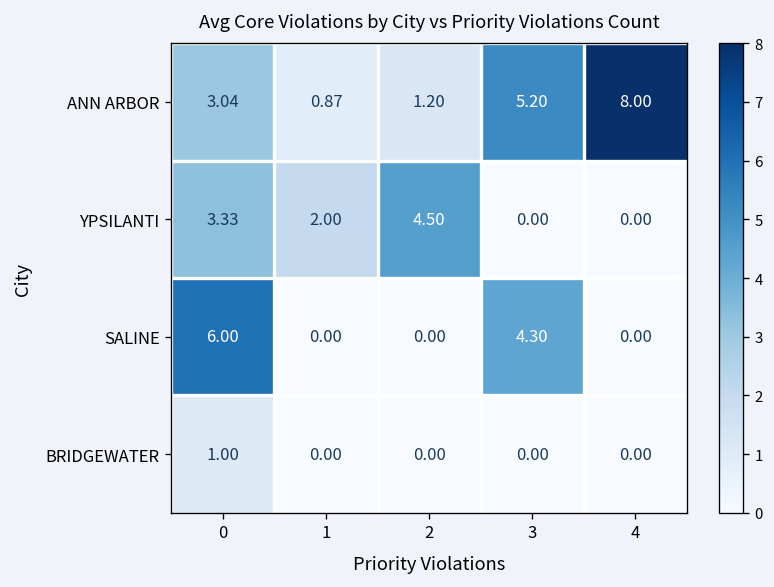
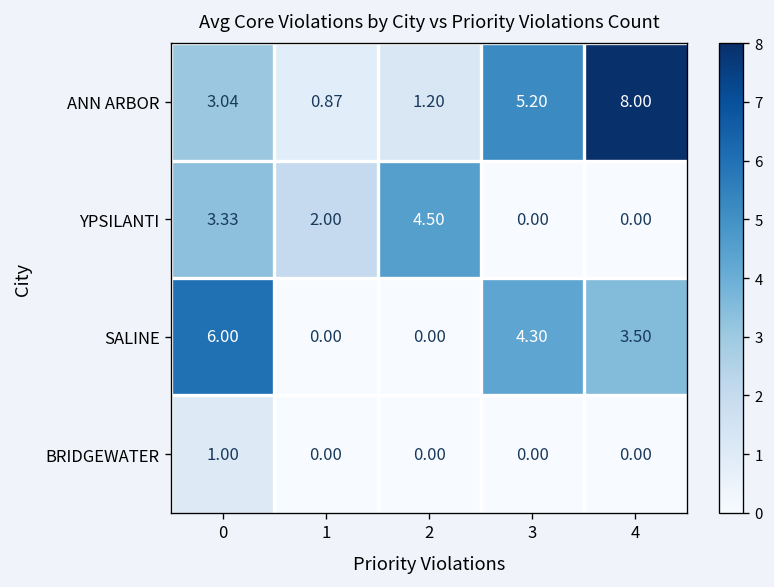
SALINE, 4: 0.00 -> 3.50
